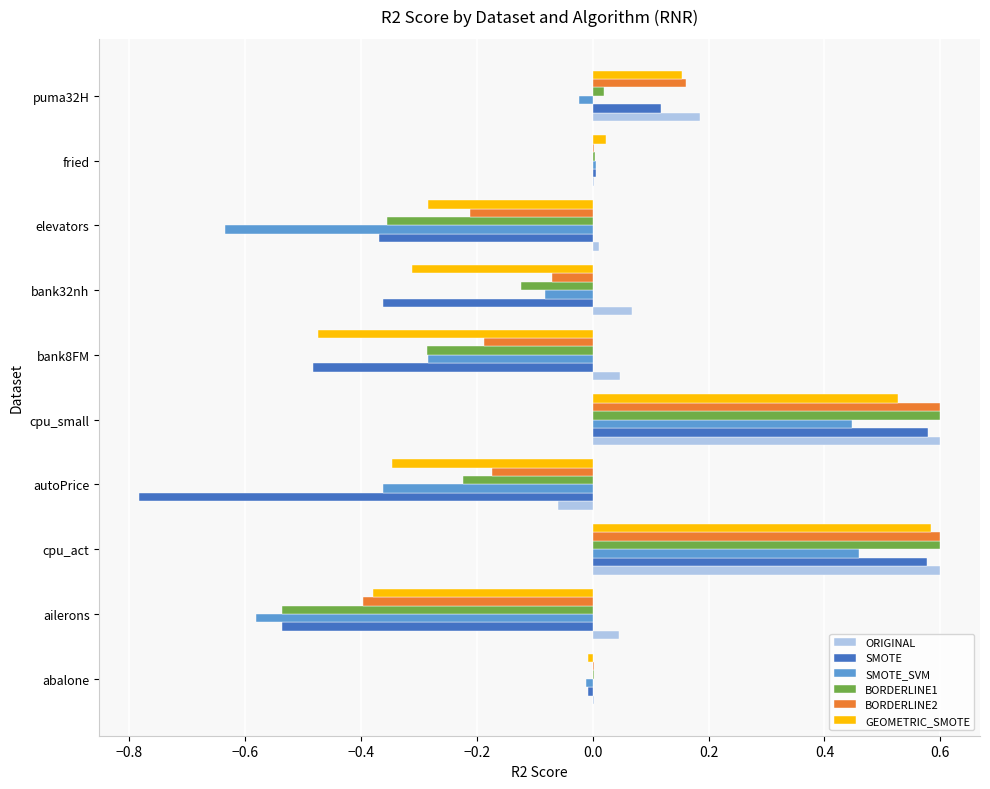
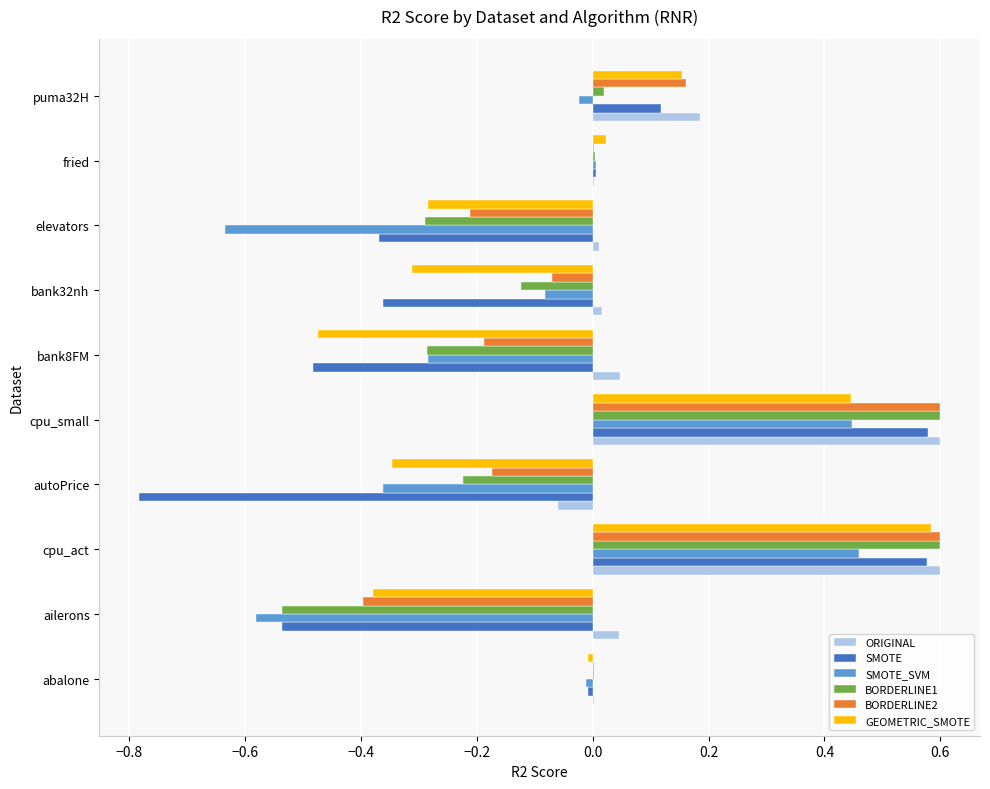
BORDERLINE1, elevators: -0.36 -> -0.29
ORIGINAL, bank32nh: 0.07 -> 0.02
GEOMETRIC_SMOTE, cpu_small: 0.53 -> 0.45
